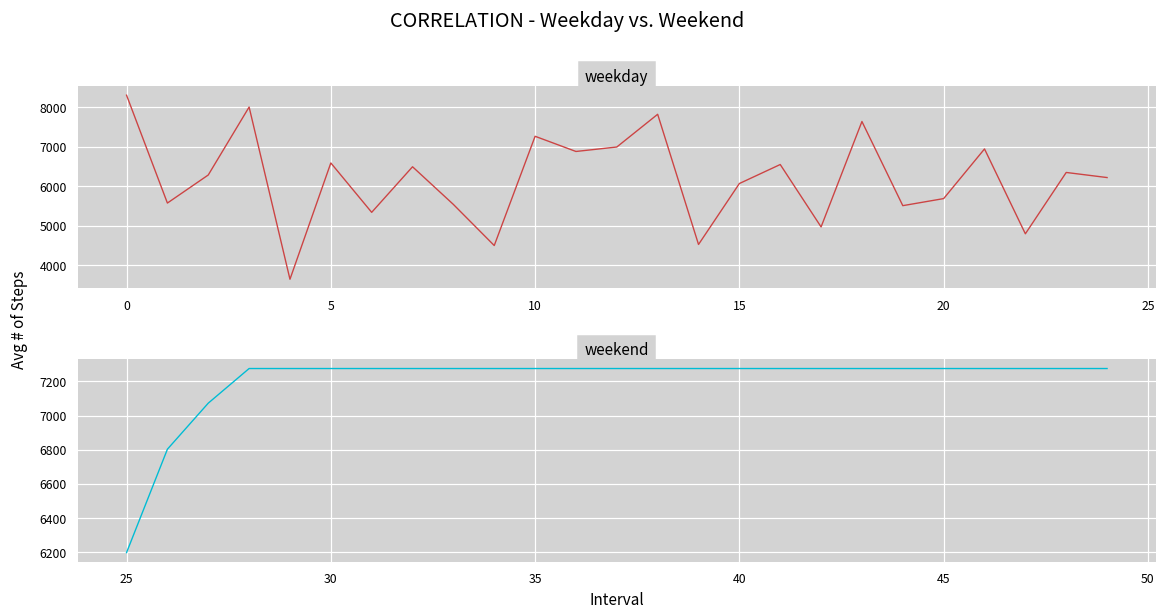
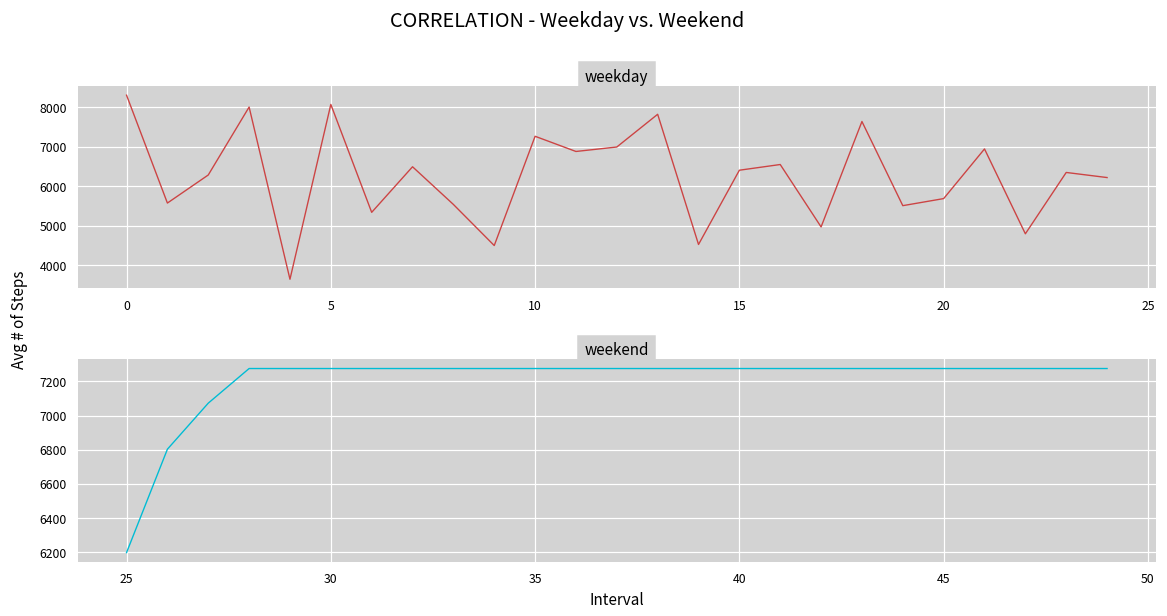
weekday, 5: 6600 -> 8100
weekday, 15: 6100 -> 6400
